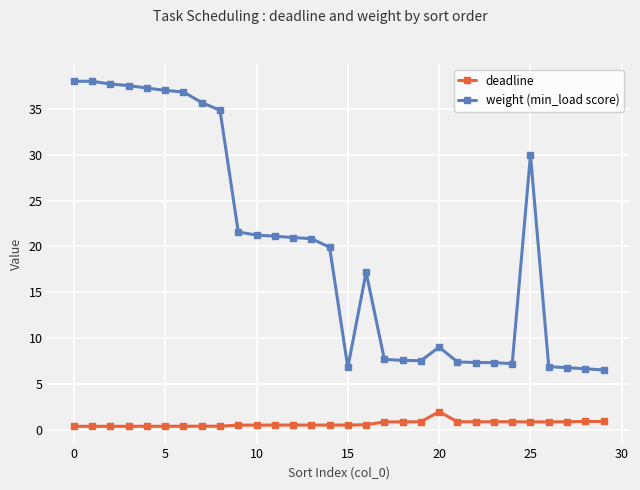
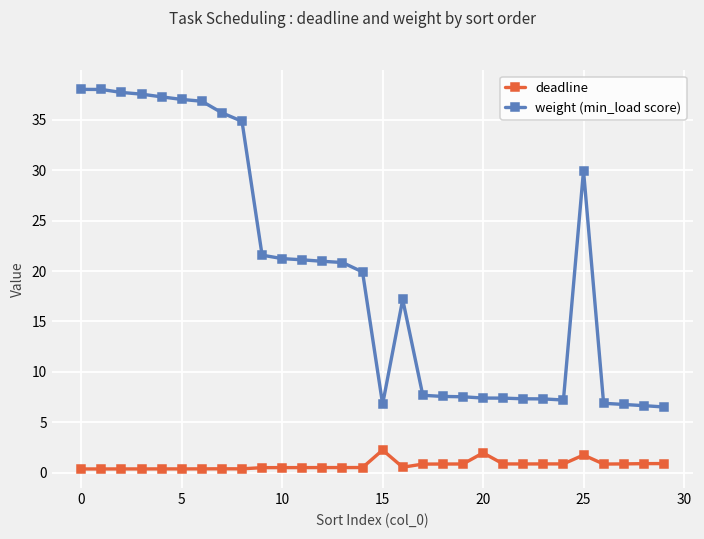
deadline, 15: 1 -> 2
weight (min_load score), 20: 9 -> 7
deadline, 25: 1 -> 2
